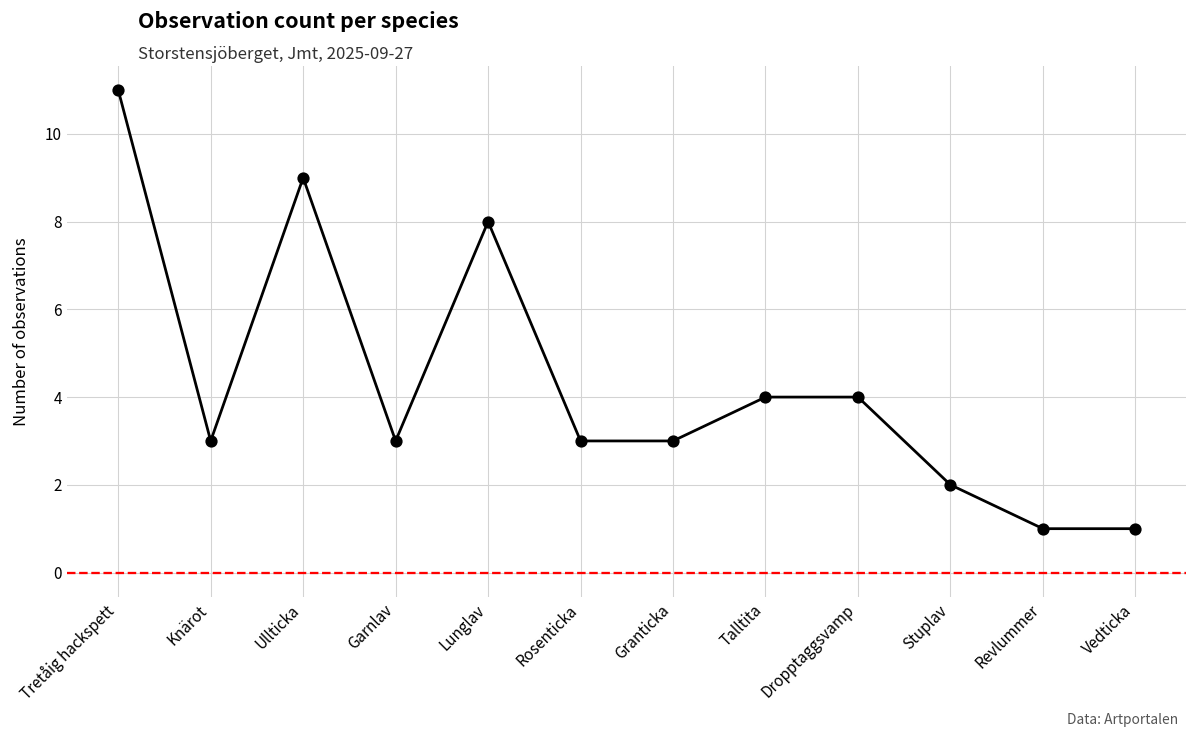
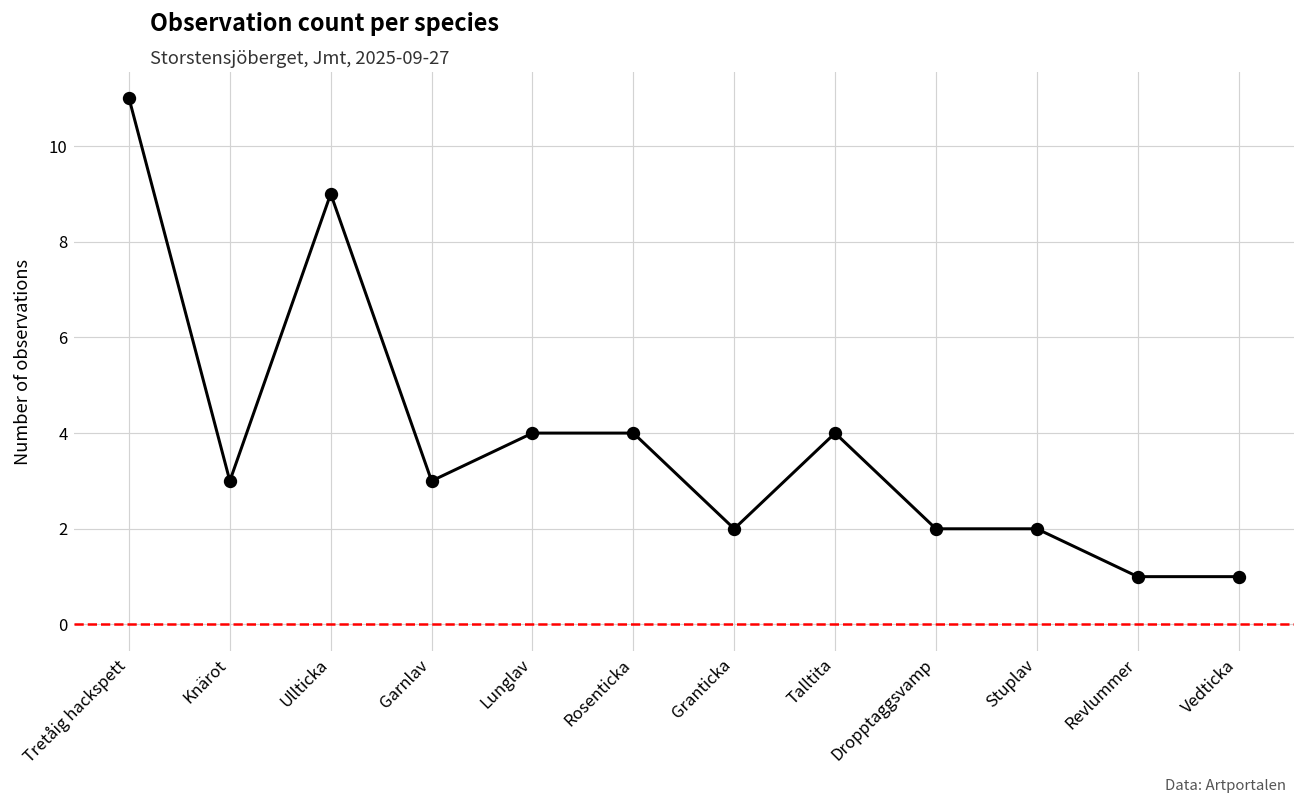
Lunglav: 8 -> 4
Rosenticka: 3 -> 4
Granticka: 3 -> 2
Dropptaggsvamp: 4 -> 2
